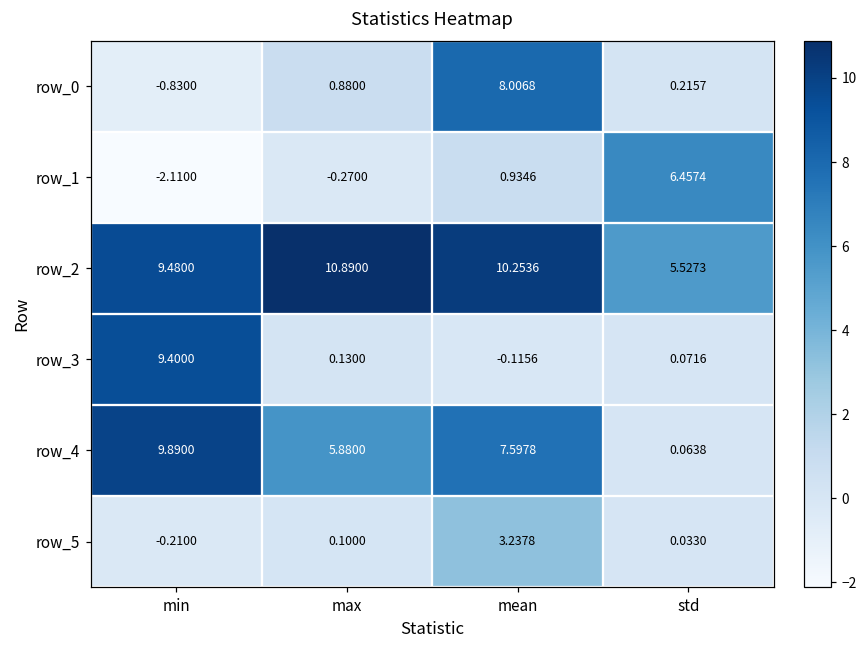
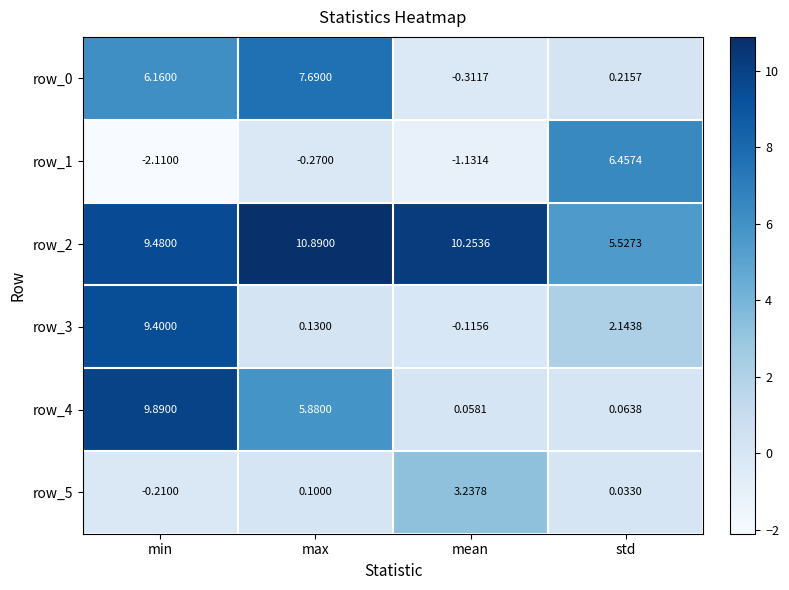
row_0, min: -0.8300 -> 6.1600
row_0, max: 0.8800 -> 7.6900
row_0, mean: 8.0068 -> -0.3117
row_1, mean: 0.9346 -> -1.1314
row_3, std: 0.0716 -> 2.1438
row_4, mean: 7.5978 -> 0.0581
